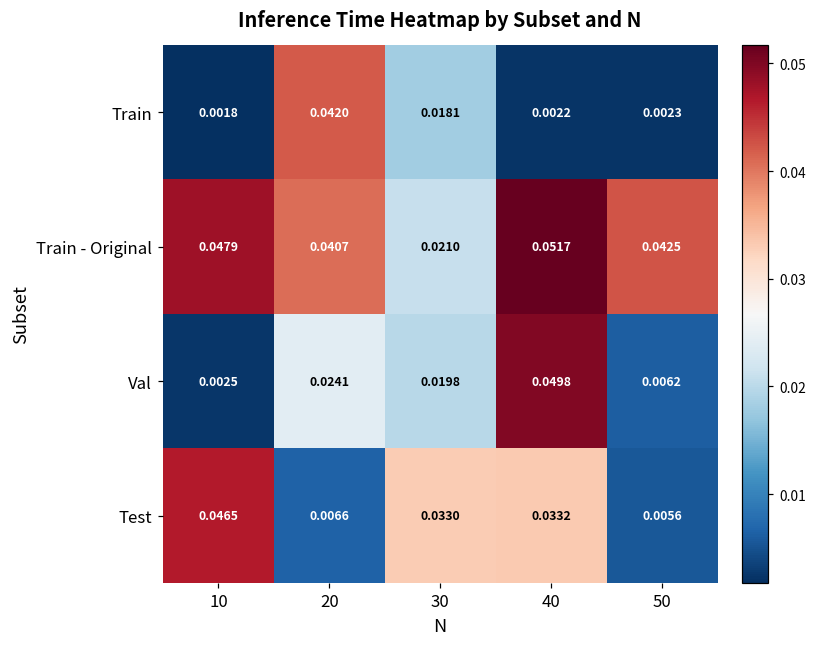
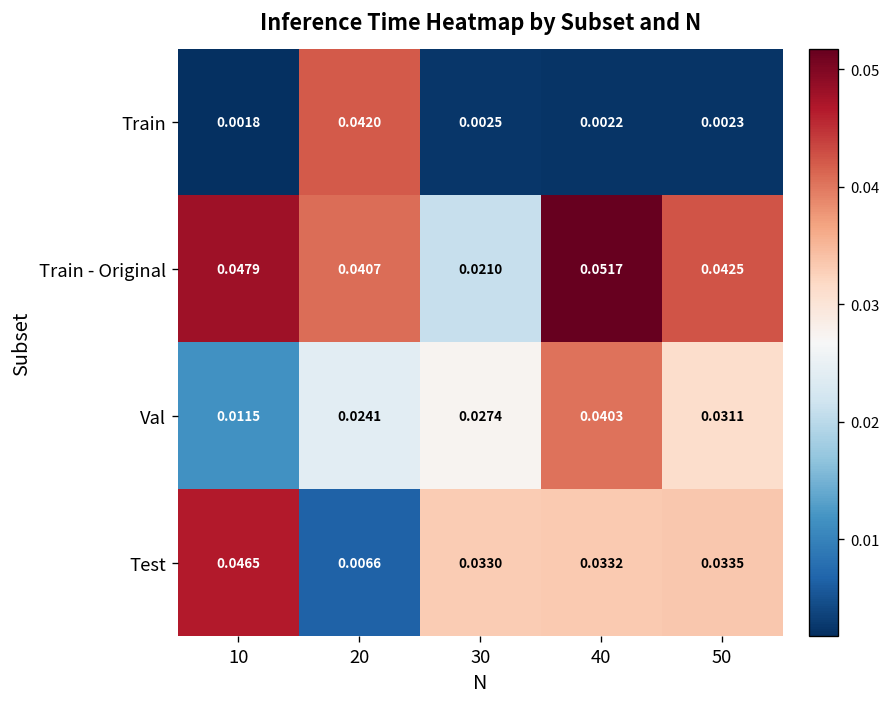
Train, 30: 0.0181 -> 0.0025
Val, 10: 0.0025 -> 0.0115
Val, 30: 0.0198 -> 0.0274
Val, 40: 0.0498 -> 0.0403
Val, 50: 0.0062 -> 0.0311
Test, 50: 0.0056 -> 0.0335
